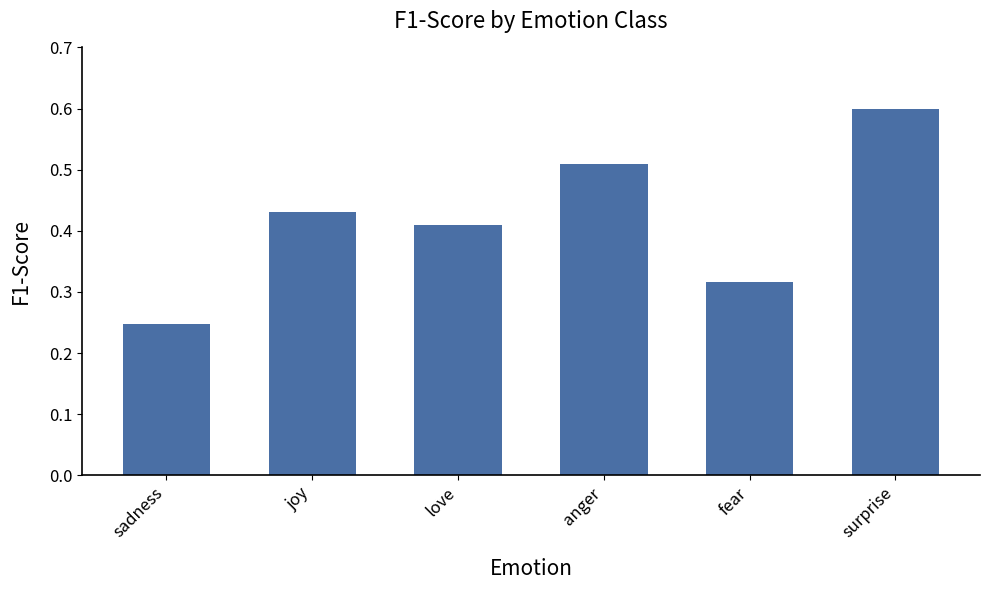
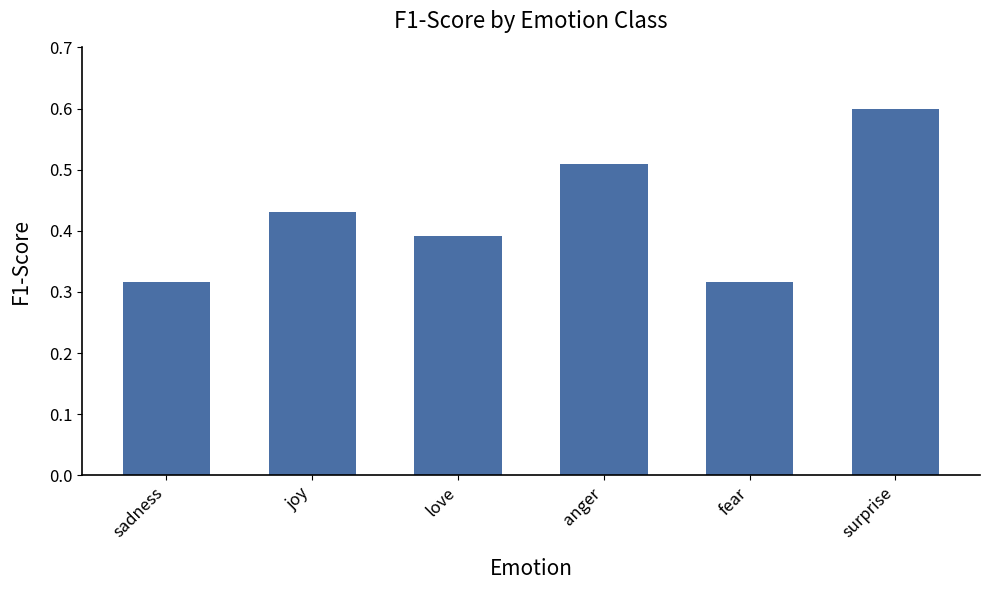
sadness: 0.25 -> 0.32
love: 0.41 -> 0.39
